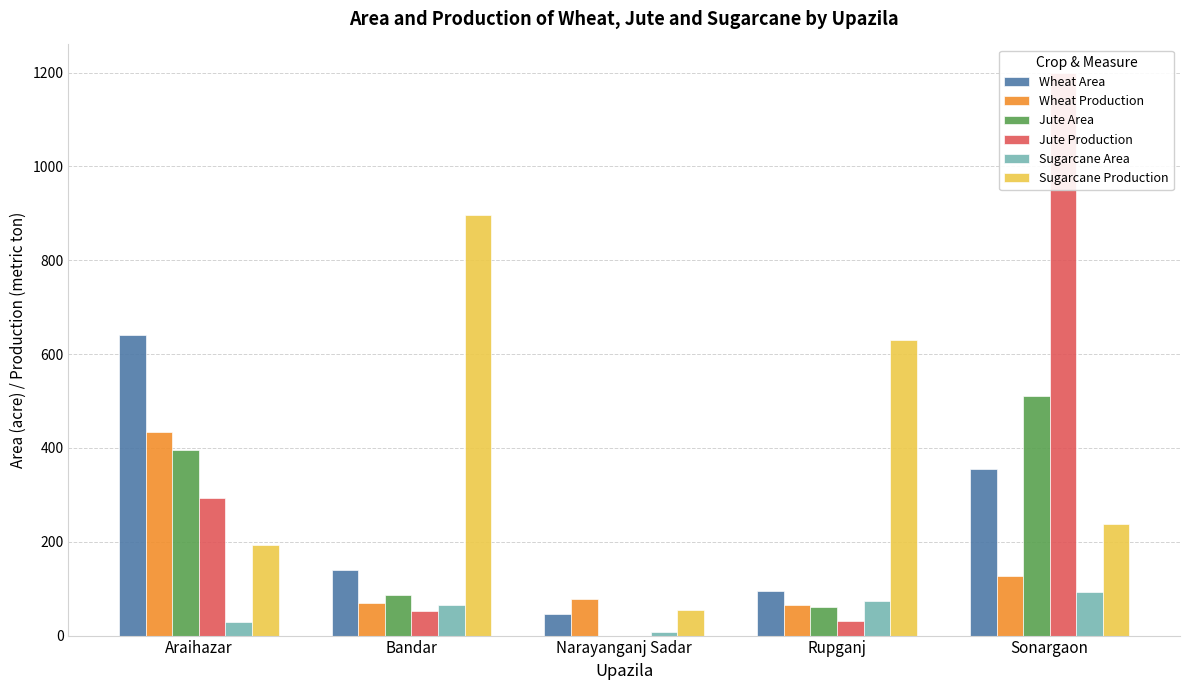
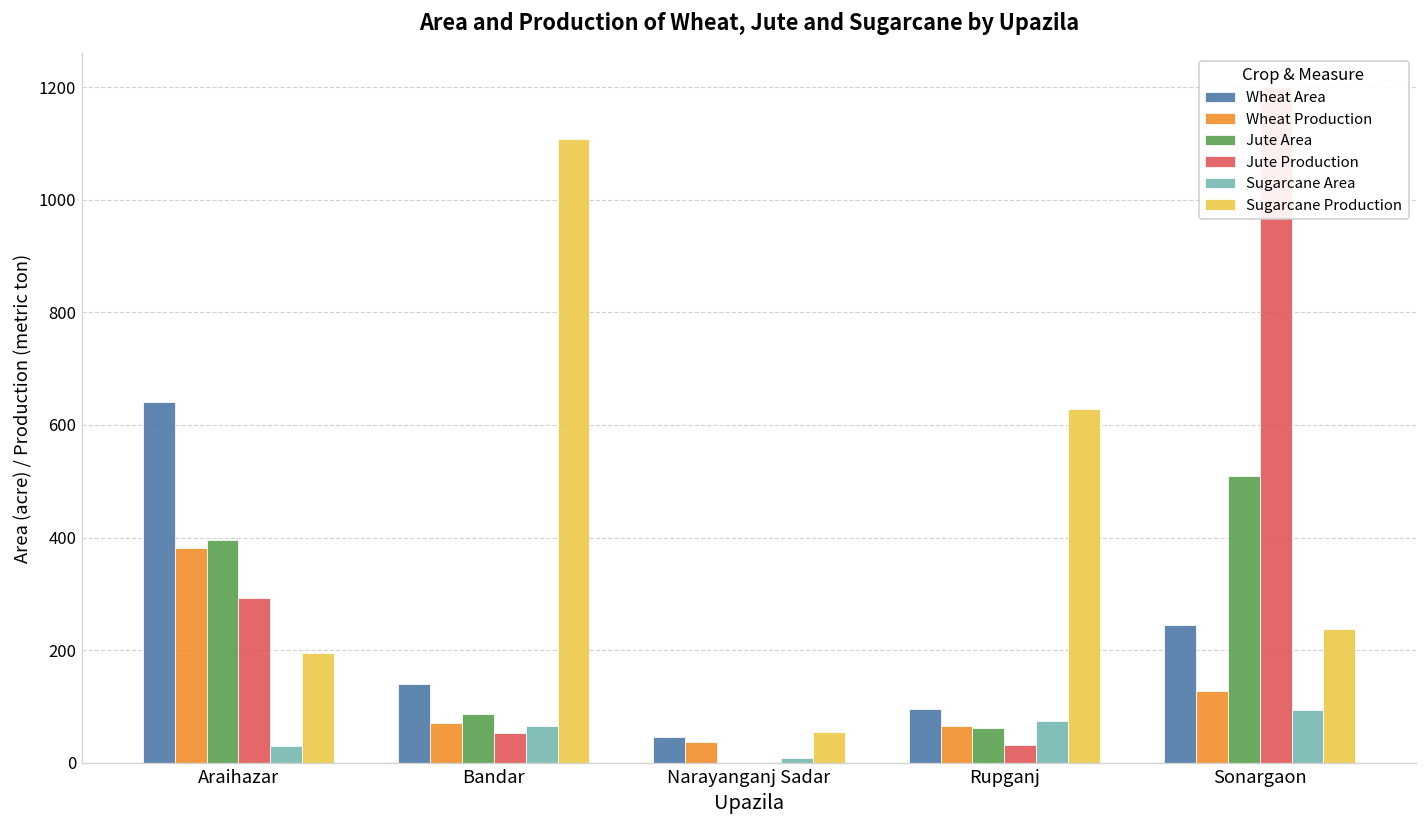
Wheat Production, Araihazar: 430 -> 380
Sugarcane Production, Bandar: 900 -> 1110
Wheat Production, Narayanganj Sadar: 80 -> 40
Wheat Area, Sonargaon: 360 -> 250
